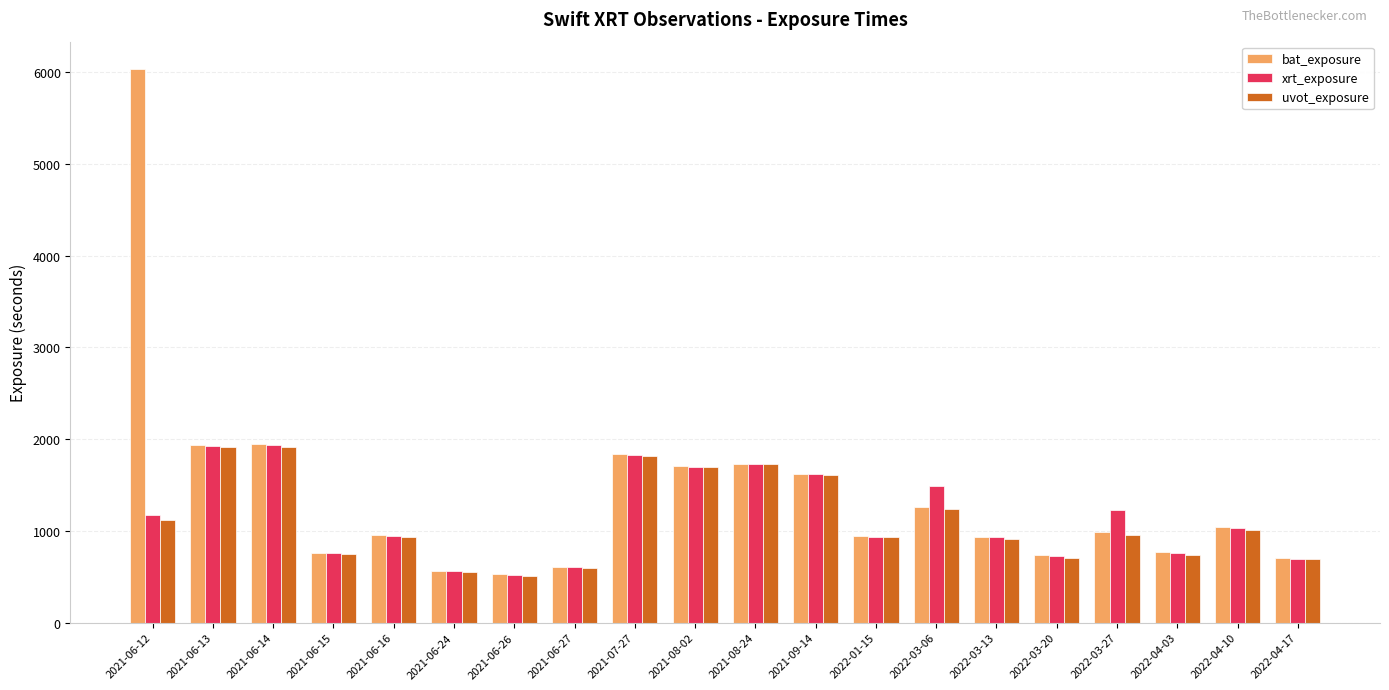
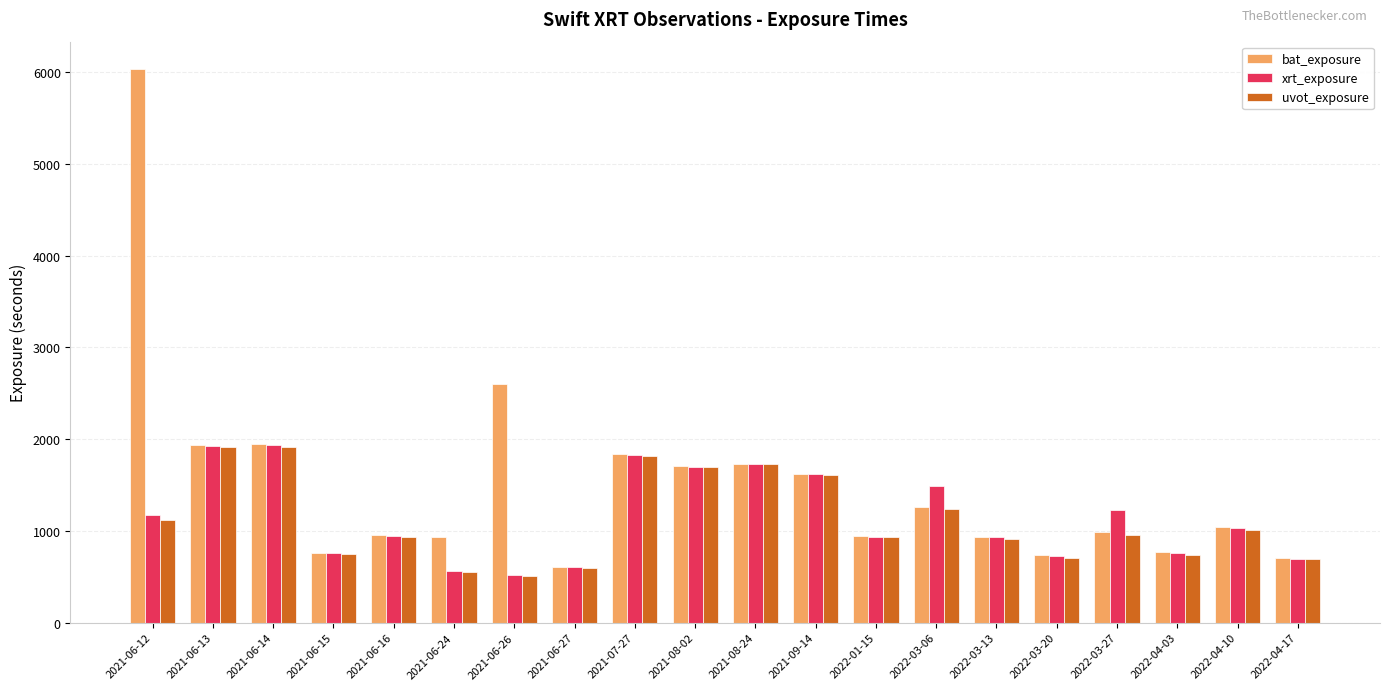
bat_exposure, 2021-06-24: 600 -> 900
bat_exposure, 2021-06-26: 500 -> 2600
